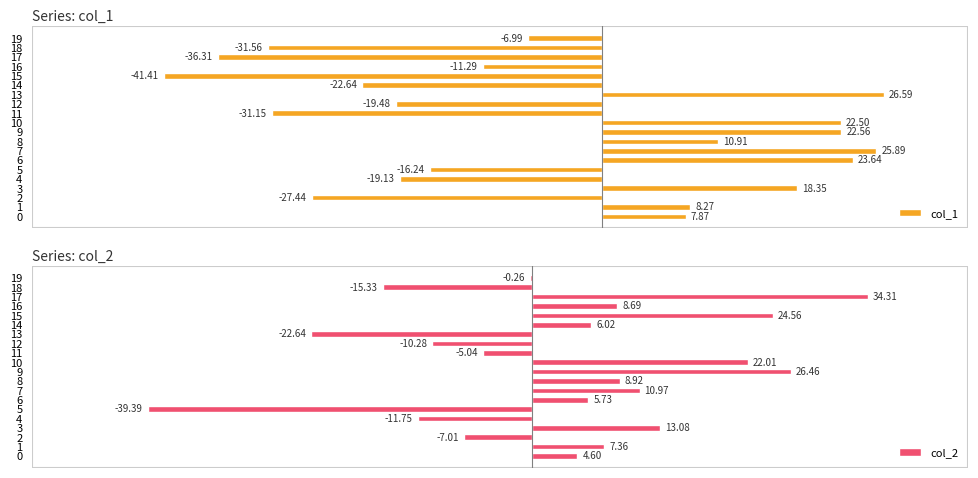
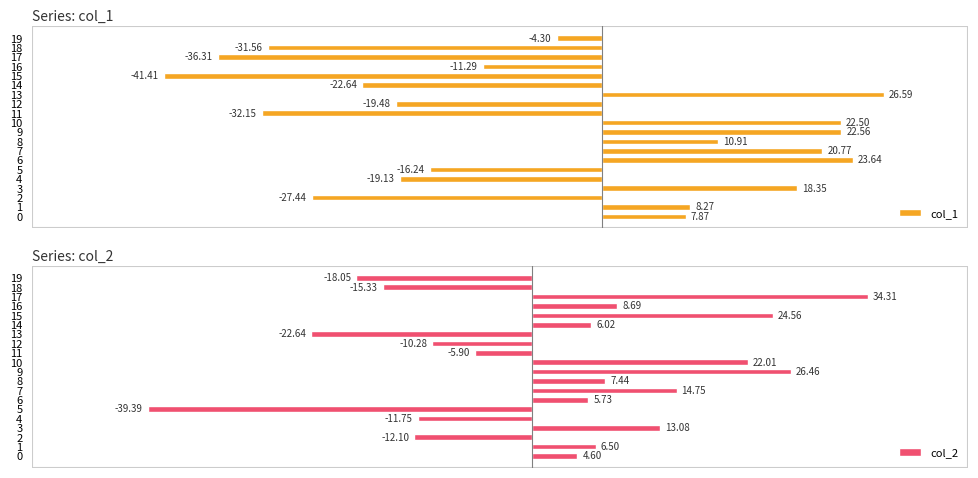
Series: col_1, 19: -6.99 -> -4.30
Series: col_1, 11: -31.15 -> -32.15
Series: col_1, 7: 25.89 -> 20.77
Series: col_2, 19: -0.26 -> -18.05
Series: col_2, 11: -5.04 -> -5.90
Series: col_2, 8: 8.92 -> 7.44
Series: col_2, 7: 10.97 -> 14.75
Series: col_2, 2: -7.01 -> -12.10
Series: col_2, 1: 7.36 -> 6.50
